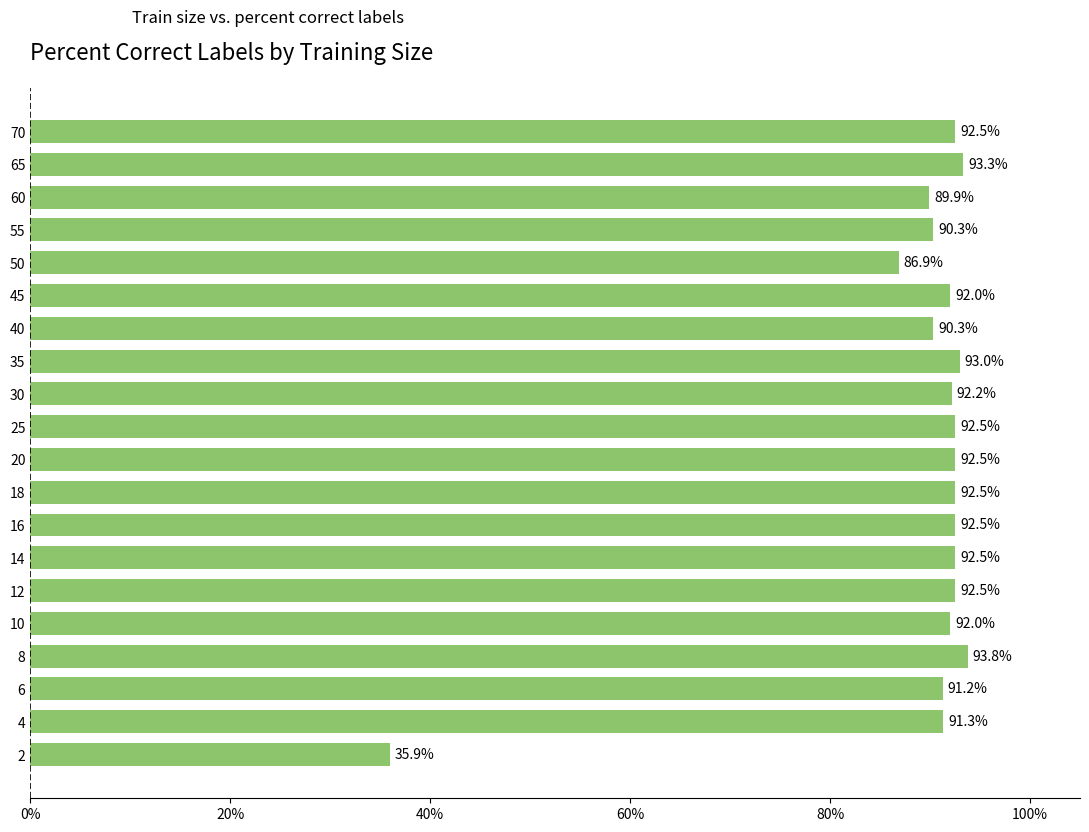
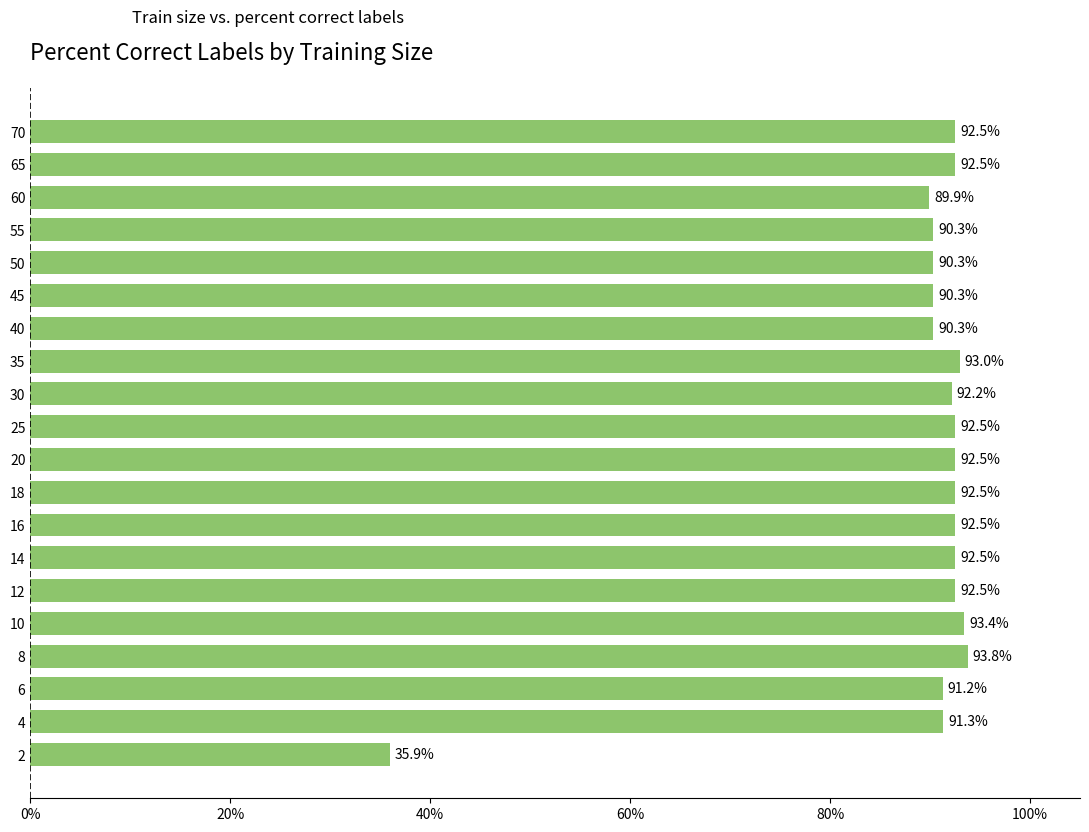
65: 93.3% -> 92.5%
50: 86.9% -> 90.3%
45: 92.0% -> 90.3%
10: 92.0% -> 93.4%
